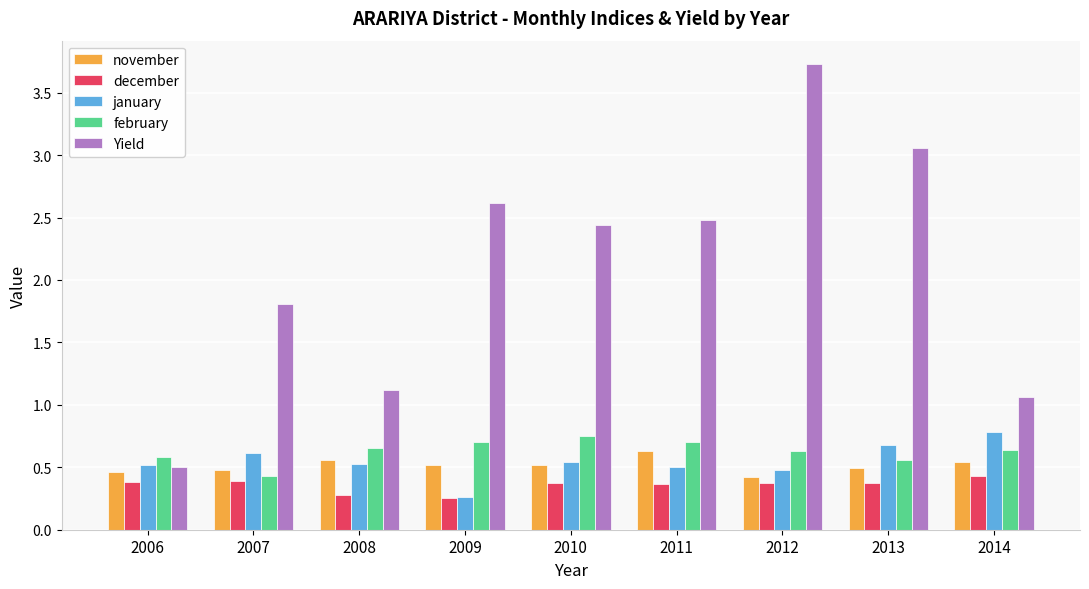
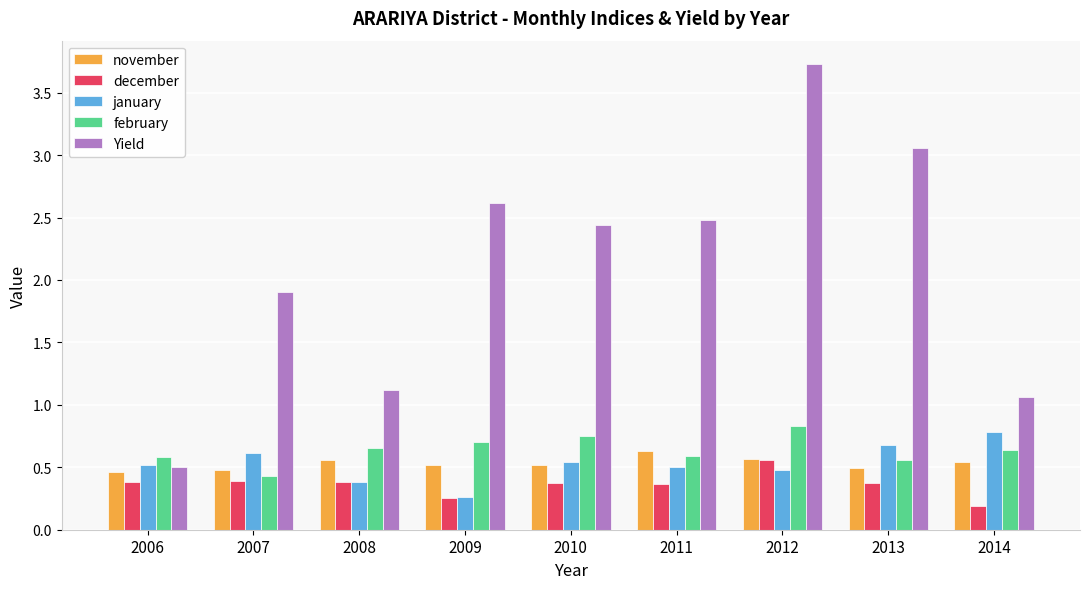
Yield, 2007: 1.81 -> 1.90
december, 2008: 0.28 -> 0.39
january, 2008: 0.53 -> 0.38
february, 2011: 0.70 -> 0.59
november, 2012: 0.43 -> 0.57
december, 2012: 0.37 -> 0.56
february, 2012: 0.63 -> 0.83
december, 2014: 0.43 -> 0.19
